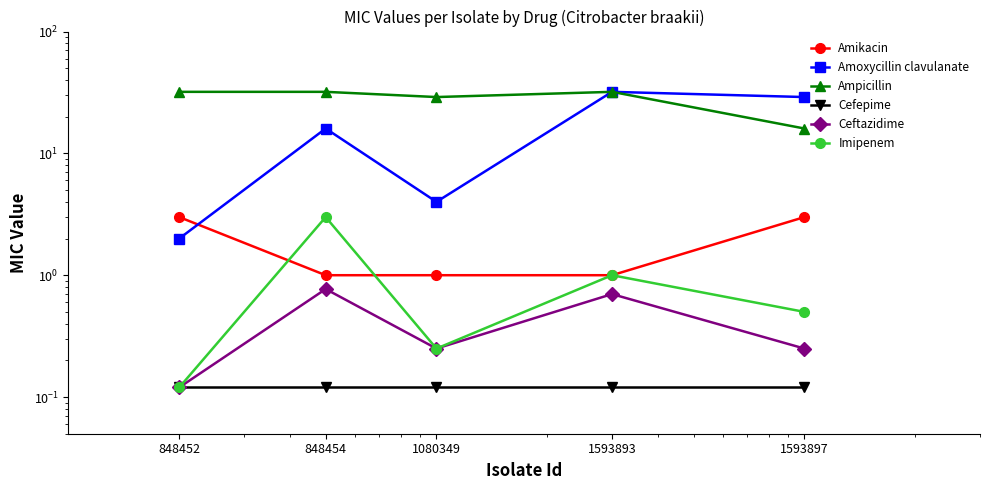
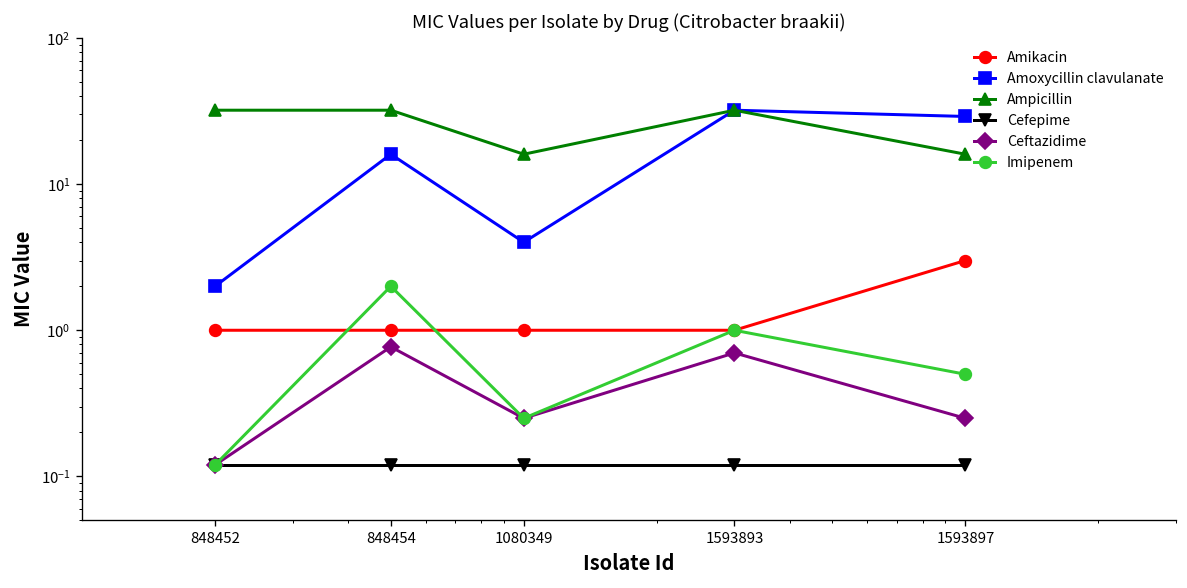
Amikacin, 848452: 3 -> 1
Imipenem, 848454: 3 -> 2
Ampicillin, 1080349: 29 -> 16
